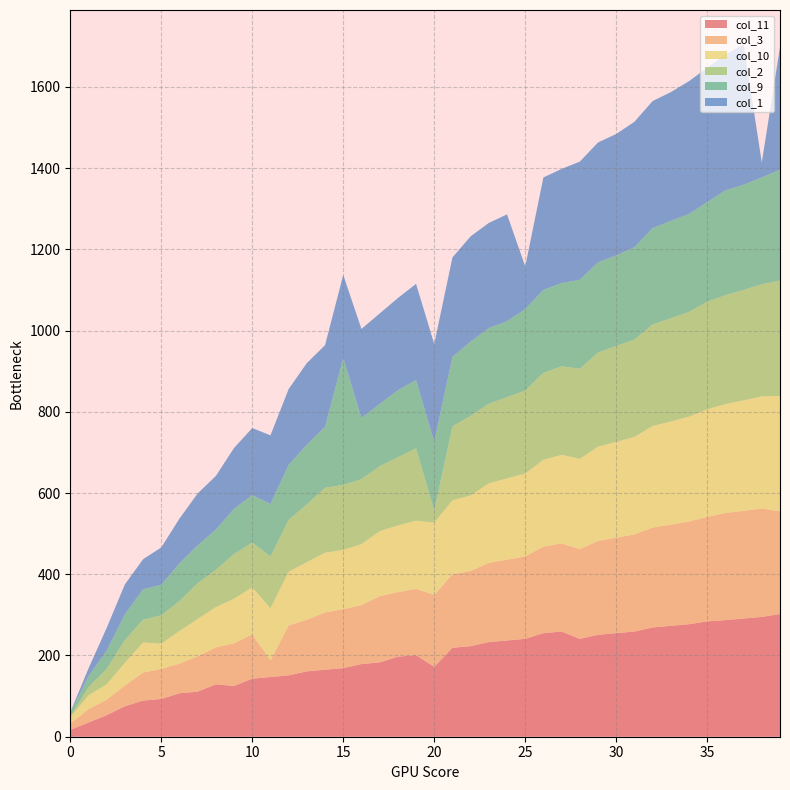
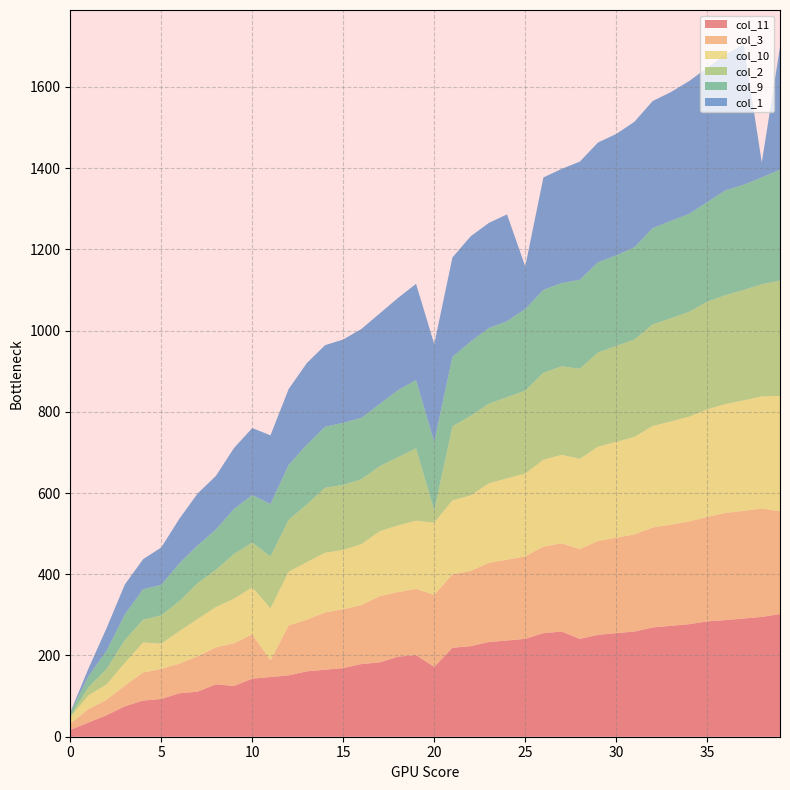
col_9, 15: 310 -> 150
